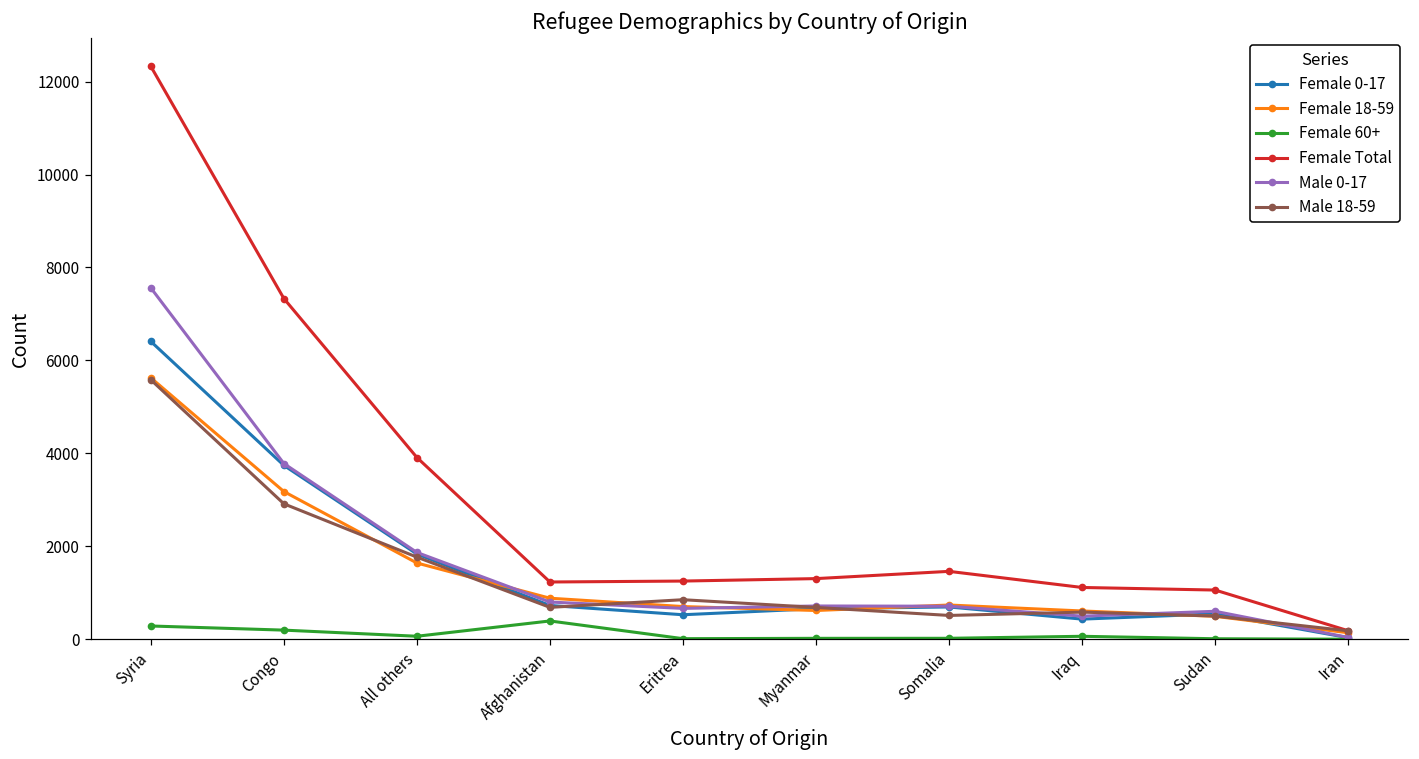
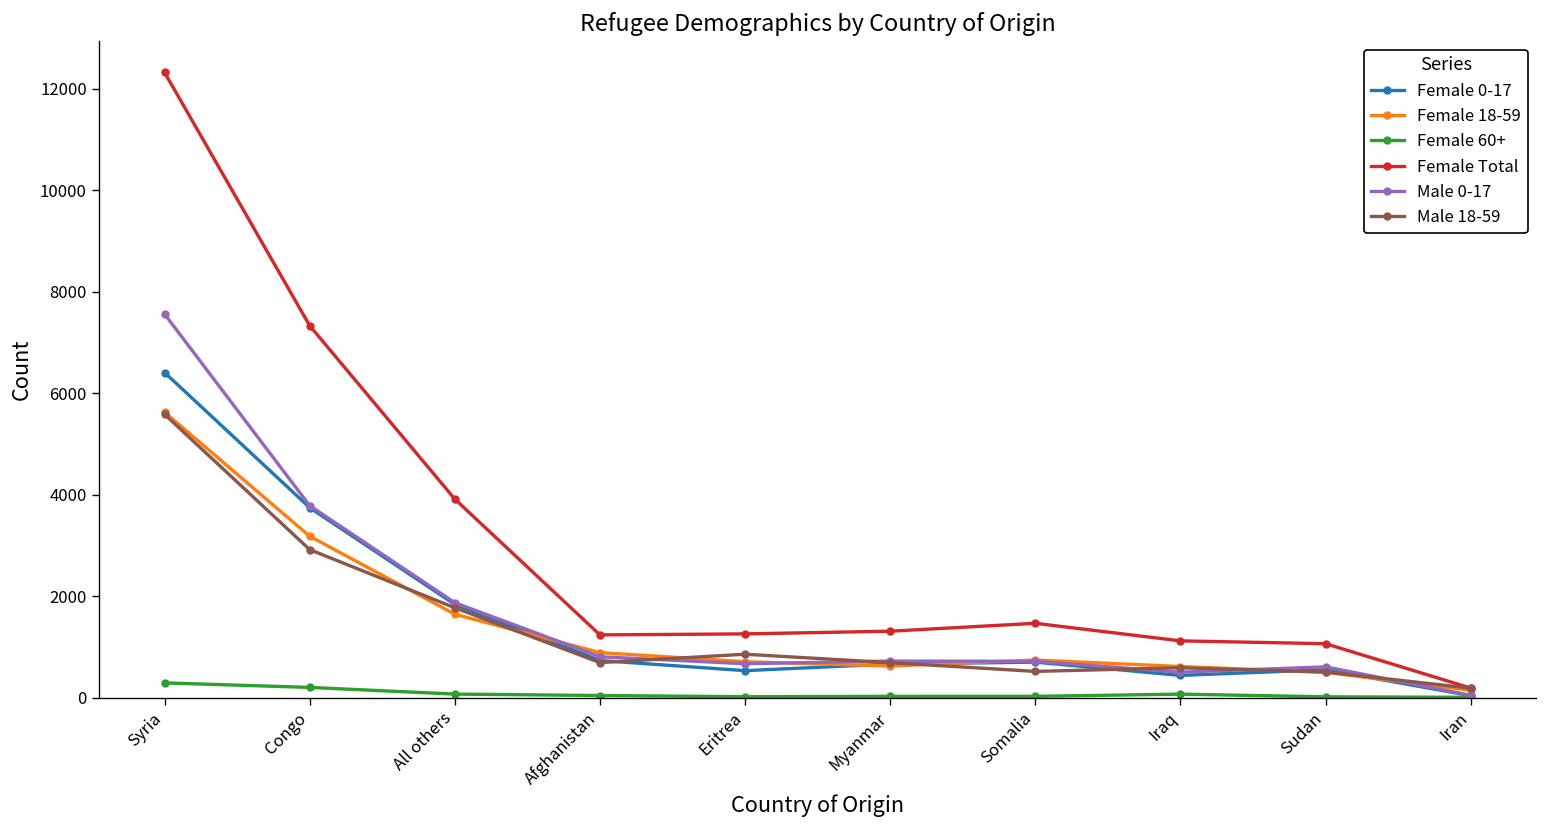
Female 60+, Afghanistan: 400 -> 0
